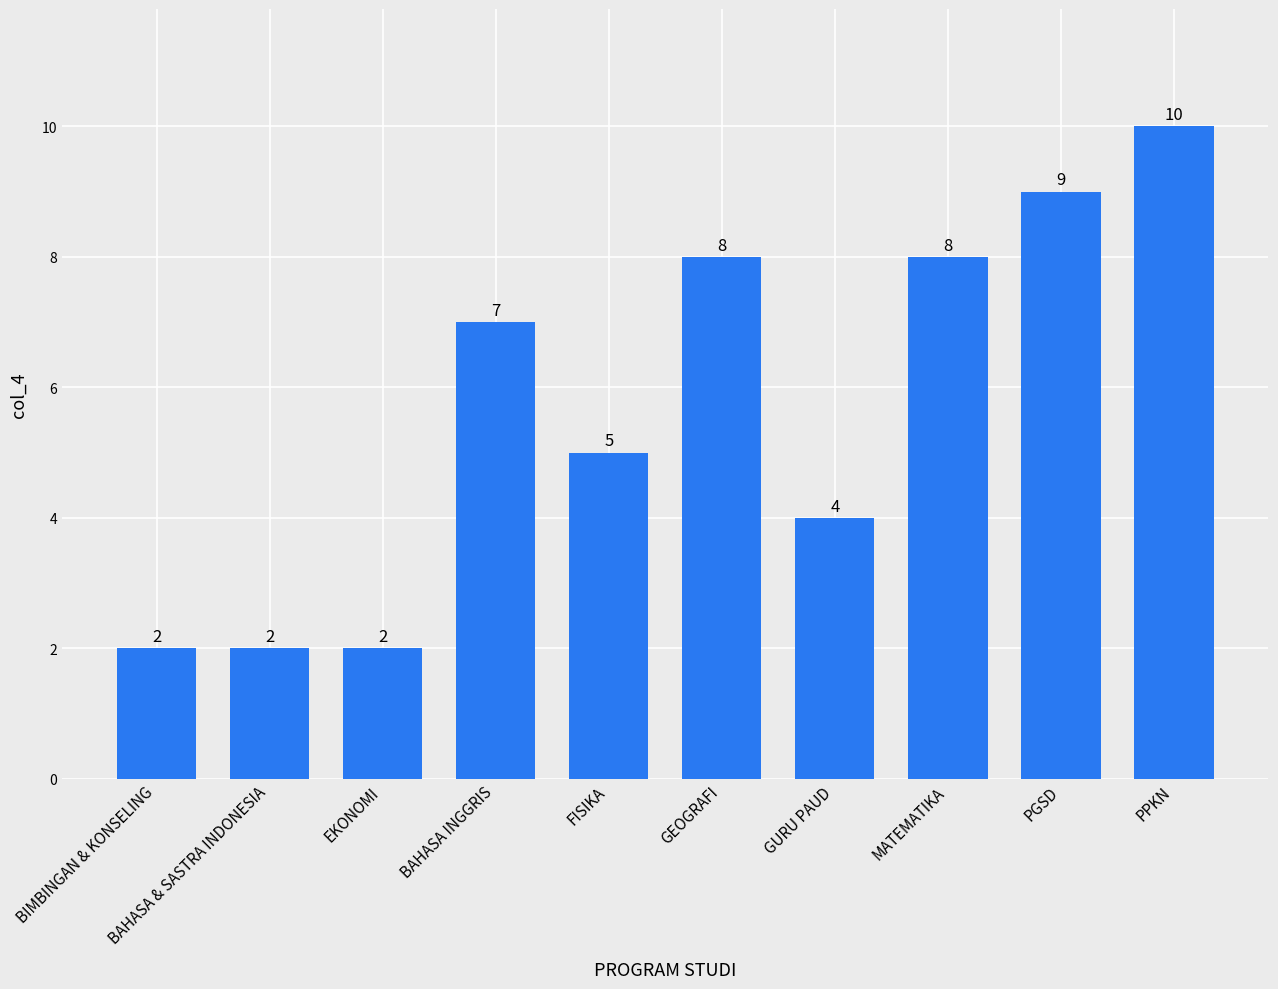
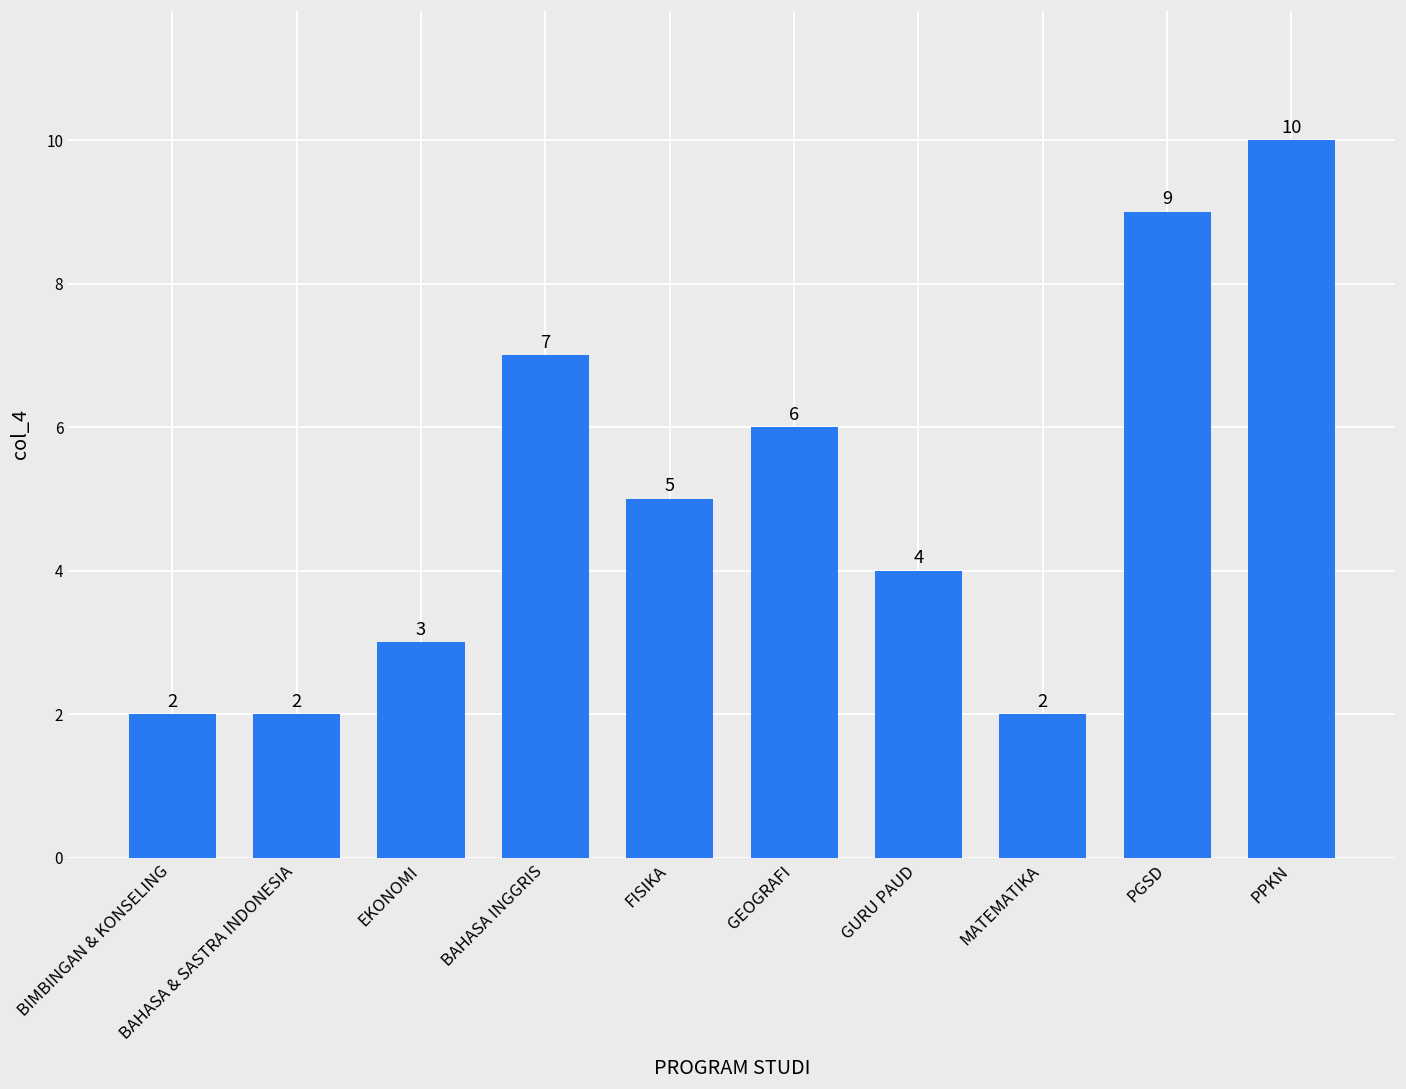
EKONOMI: 2 -> 3
GEOGRAFI: 8 -> 6
MATEMATIKA: 8 -> 2
